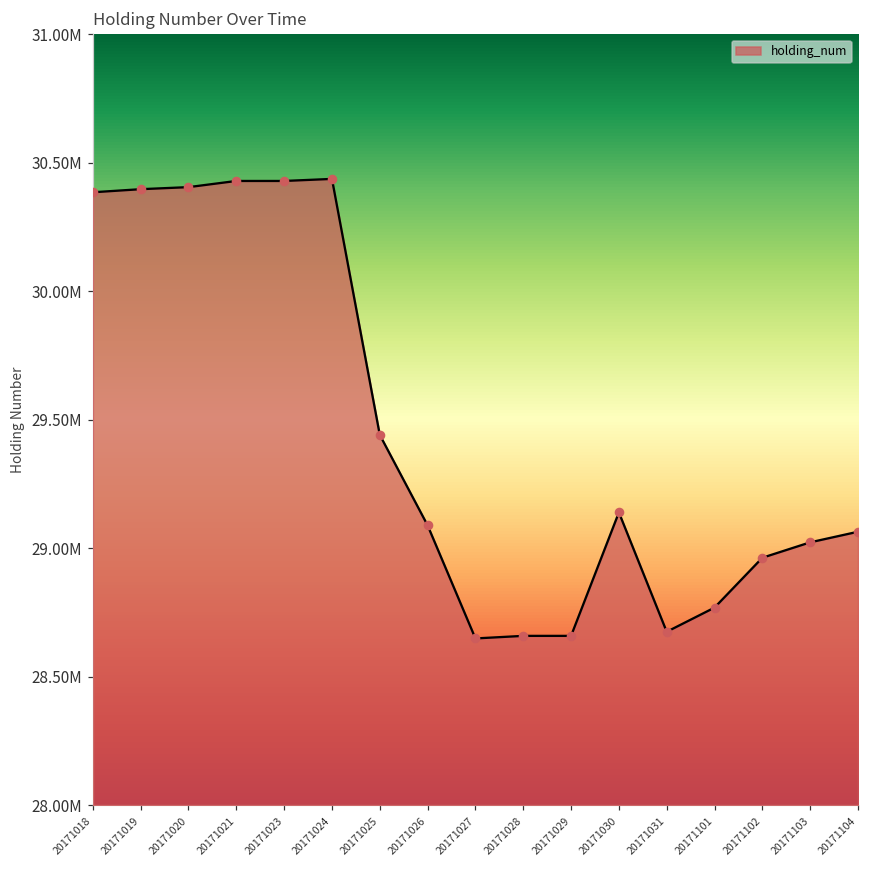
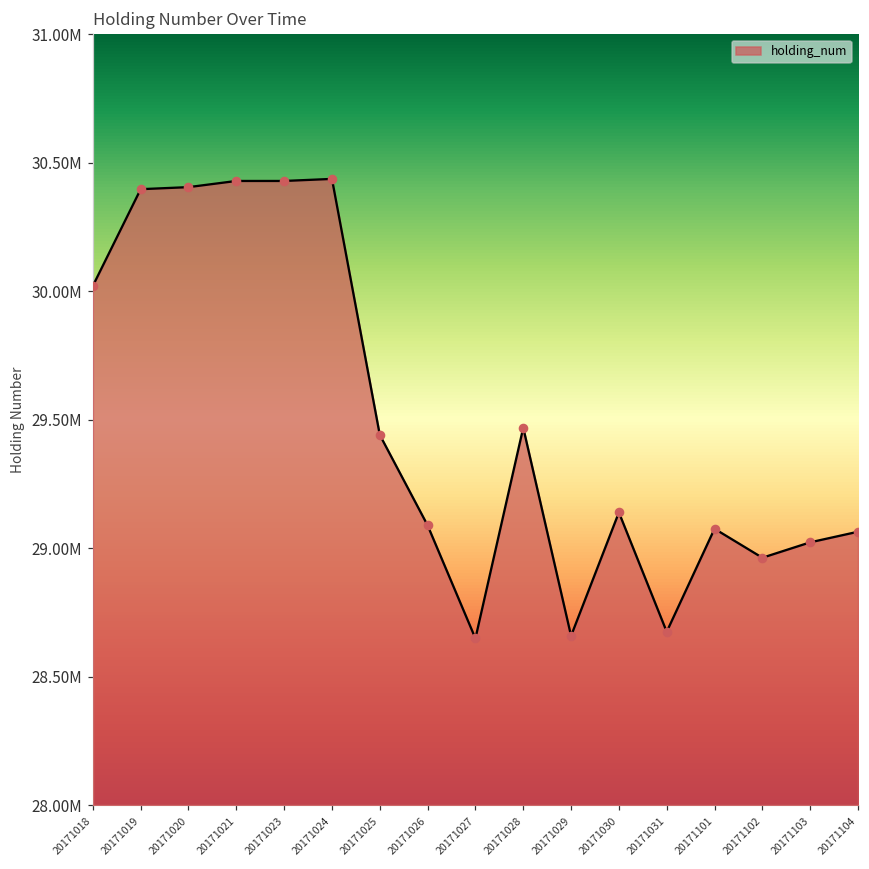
20171018: 30390000 -> 30020000
20171028: 28660000 -> 29470000
20171101: 28770000 -> 29080000
